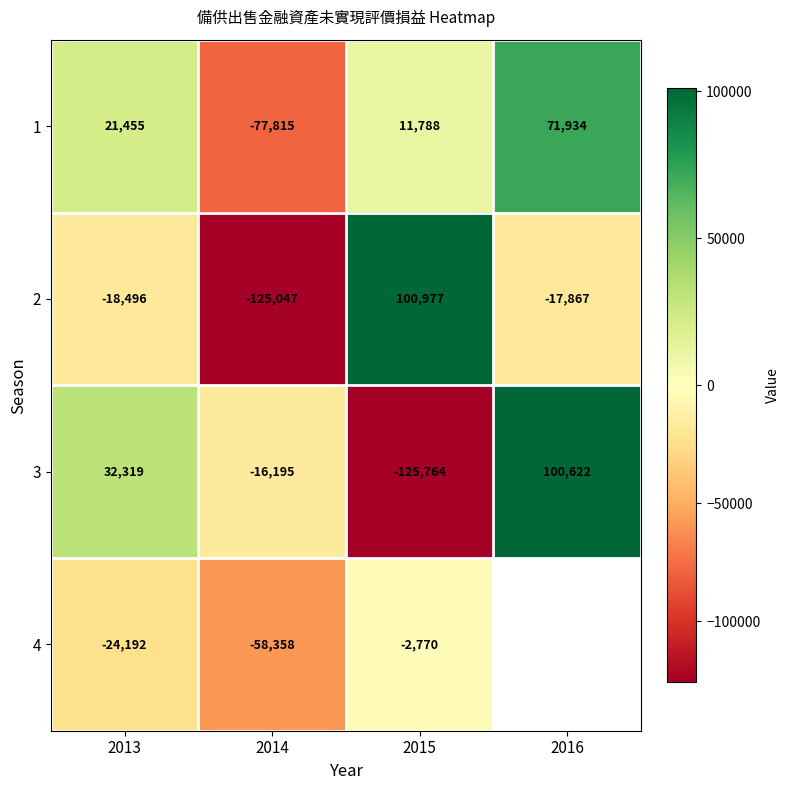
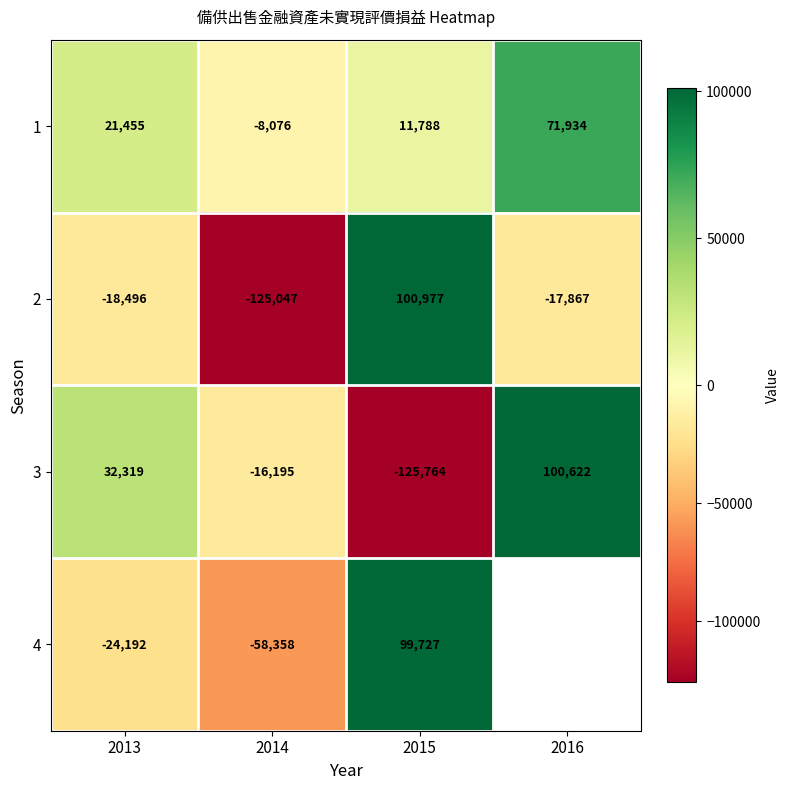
1, 2014: -77,815 -> -8,076
4, 2015: -2,770 -> 99,727
